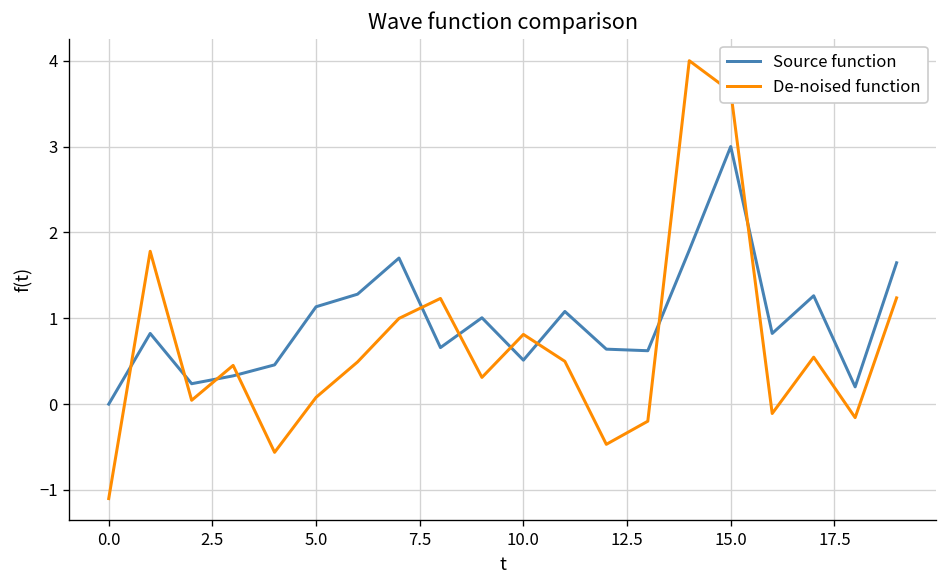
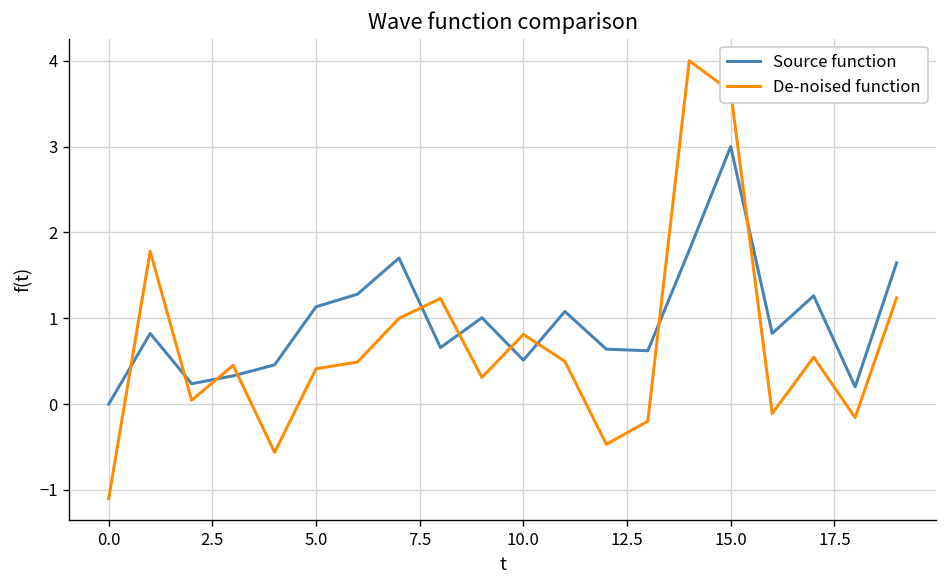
De-noised function, 5.0: 0.1 -> 0.4
